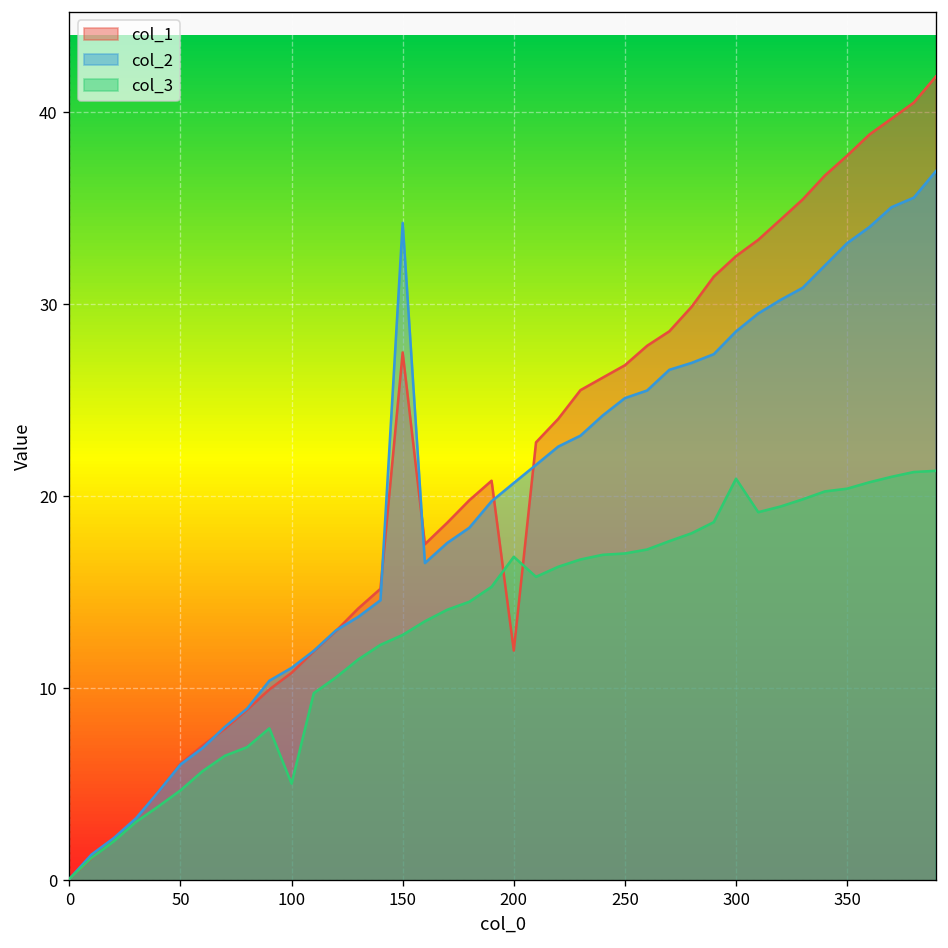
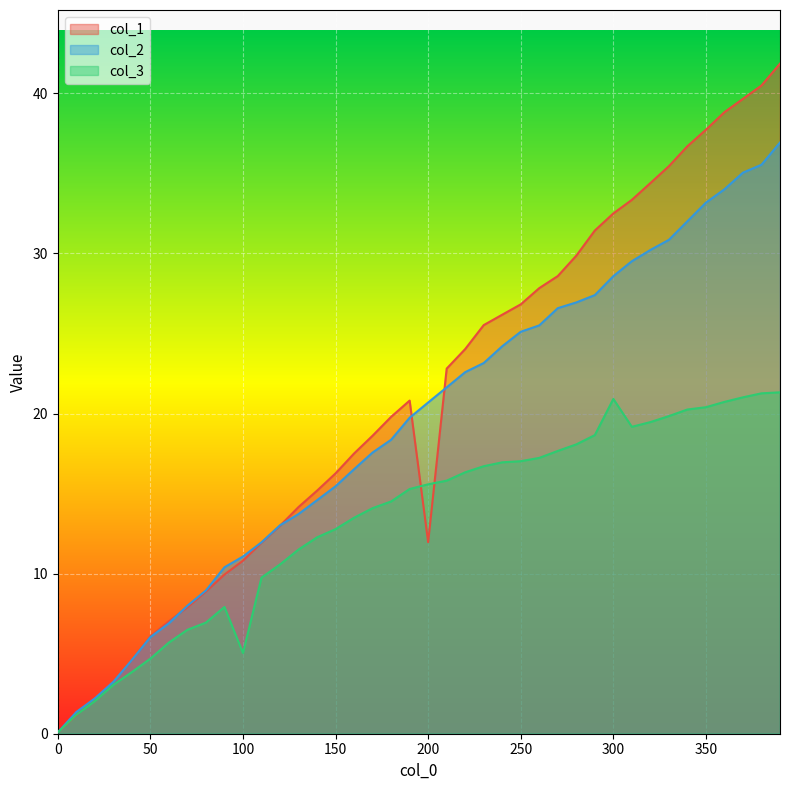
col_1, 150: 27.5 -> 16.3
col_2, 150: 34.2 -> 15.5
col_3, 200: 16.9 -> 15.6
